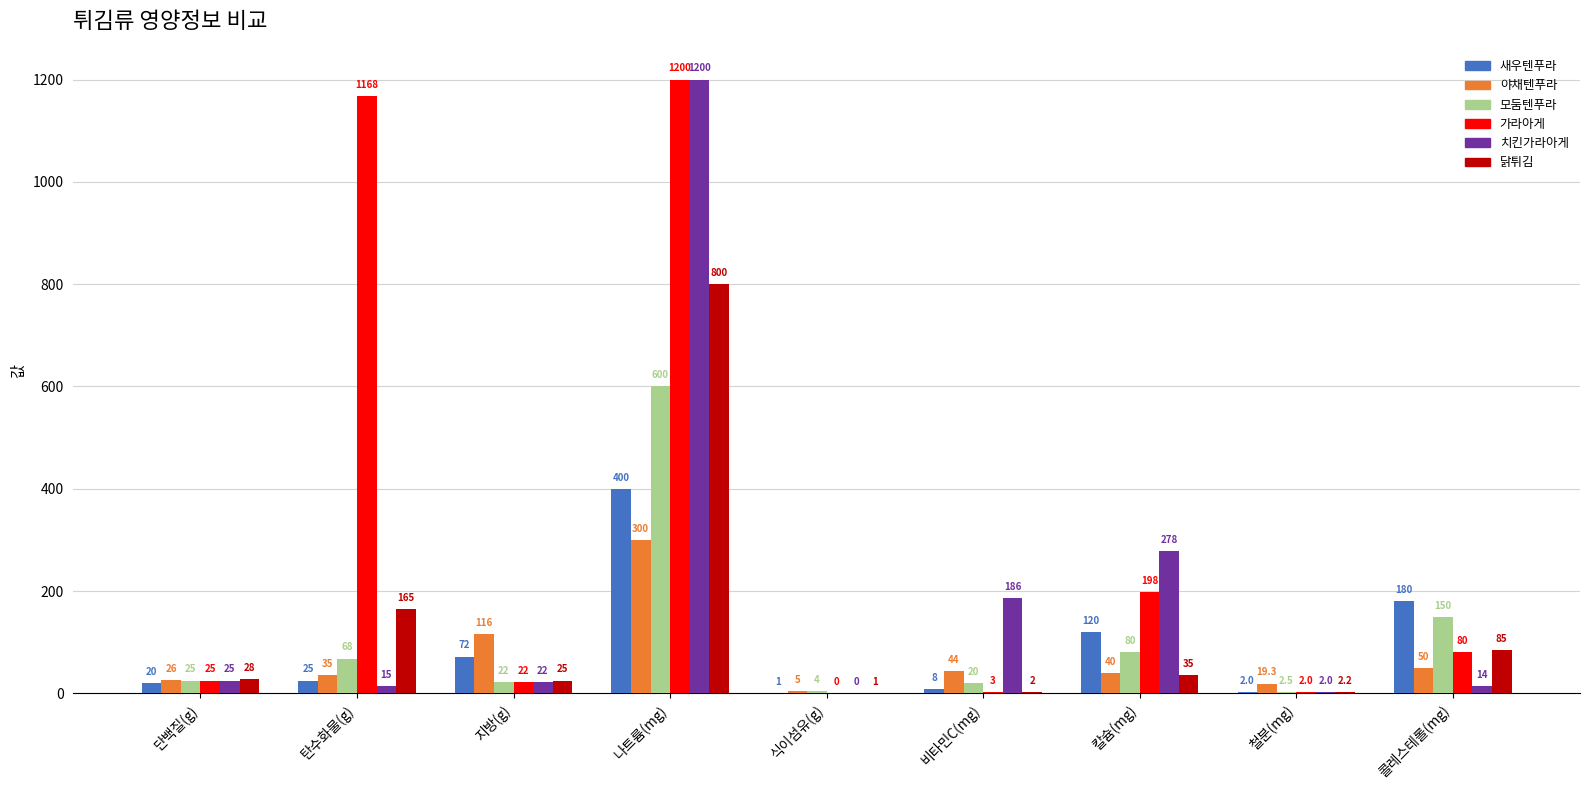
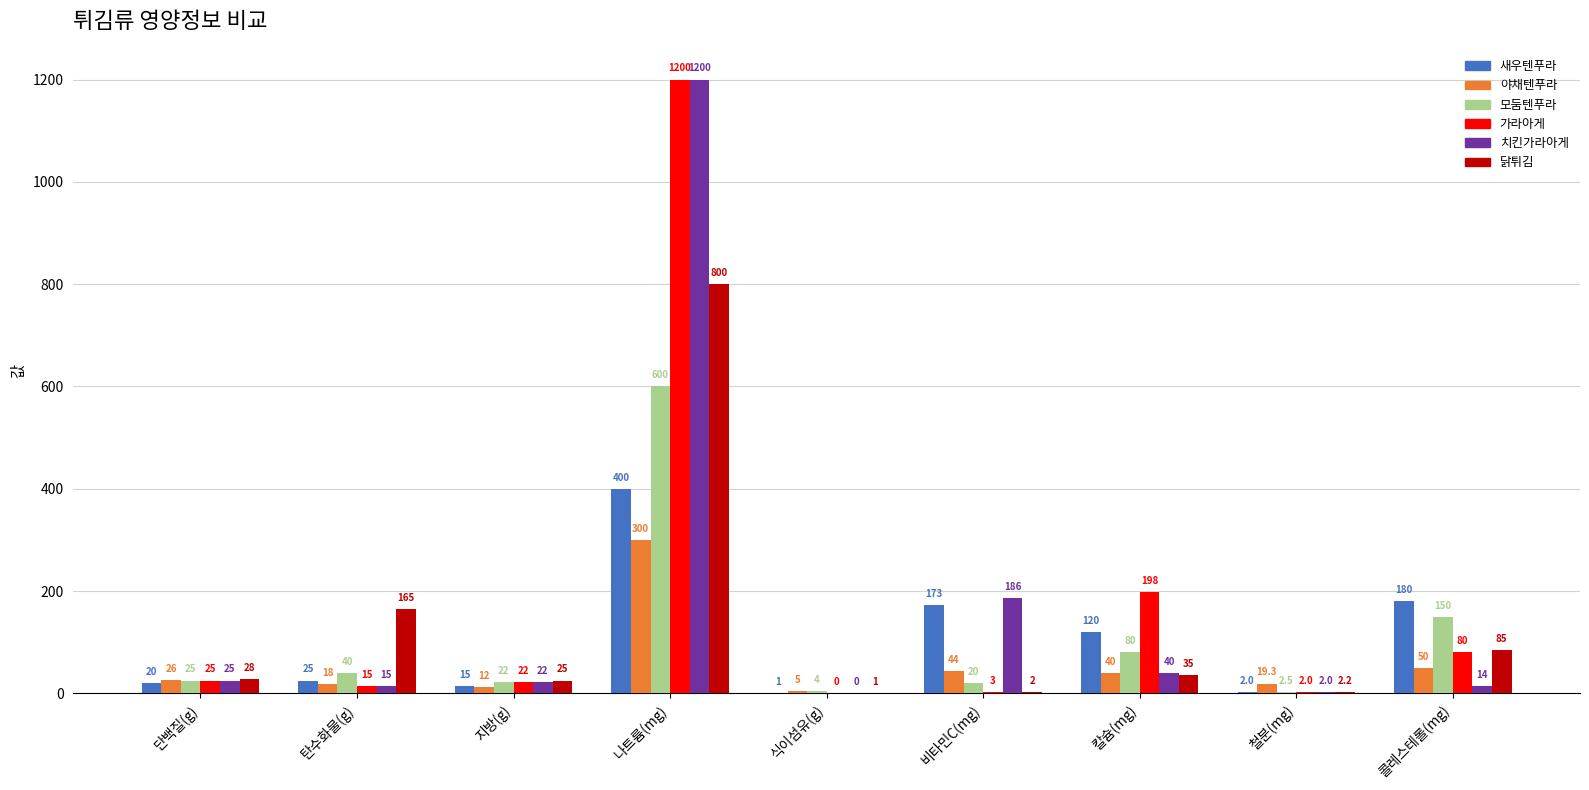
야채텐푸라, 탄수화물(g): 35 -> 18
모둠텐푸라, 탄수화물(g): 68 -> 40
가라아게, 탄수화물(g): 1168 -> 15
새우텐푸라, 지방(g): 72 -> 15
야채텐푸라, 지방(g): 116 -> 12
새우텐푸라, 비타민C(mg): 8 -> 173
치킨가라아게, 칼슘(mg): 278 -> 40
